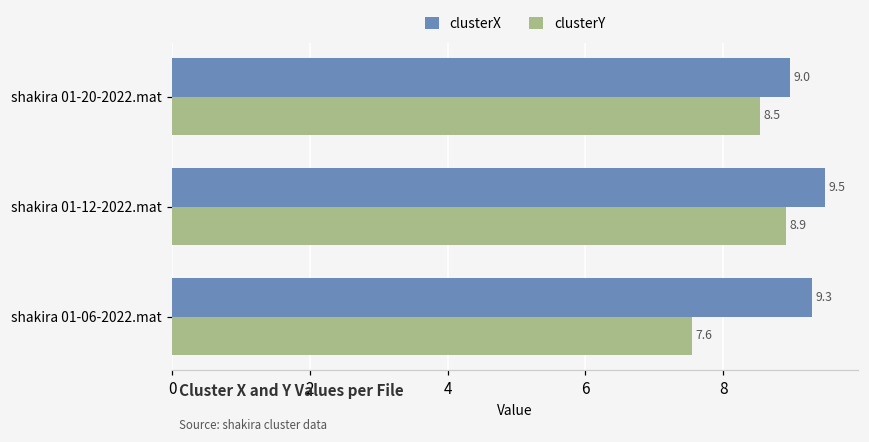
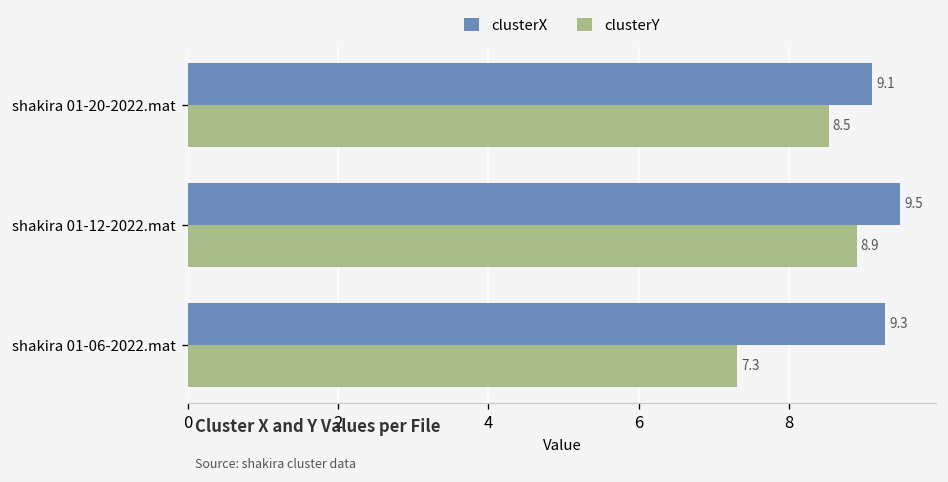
clusterX, shakira 01-20-2022.mat: 9.0 -> 9.1
clusterY, shakira 01-06-2022.mat: 7.6 -> 7.3
